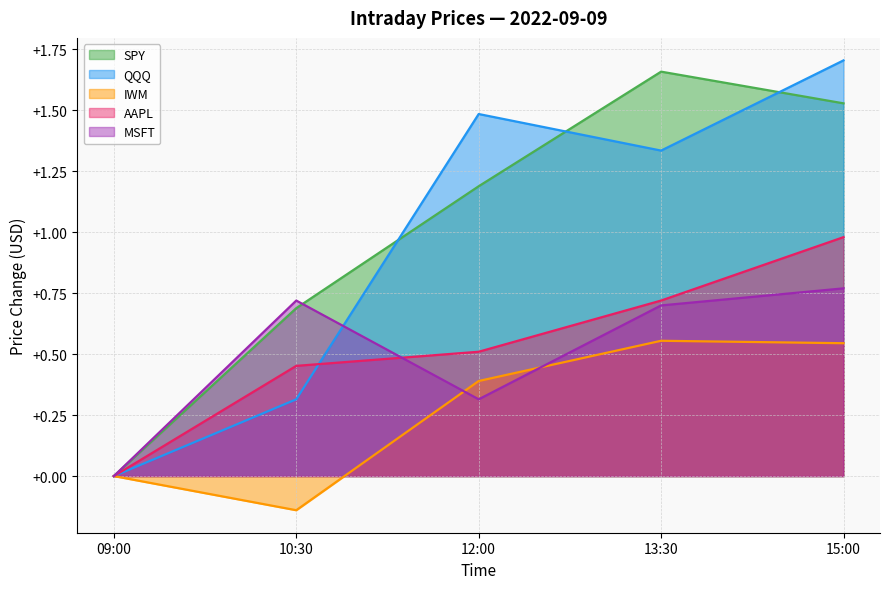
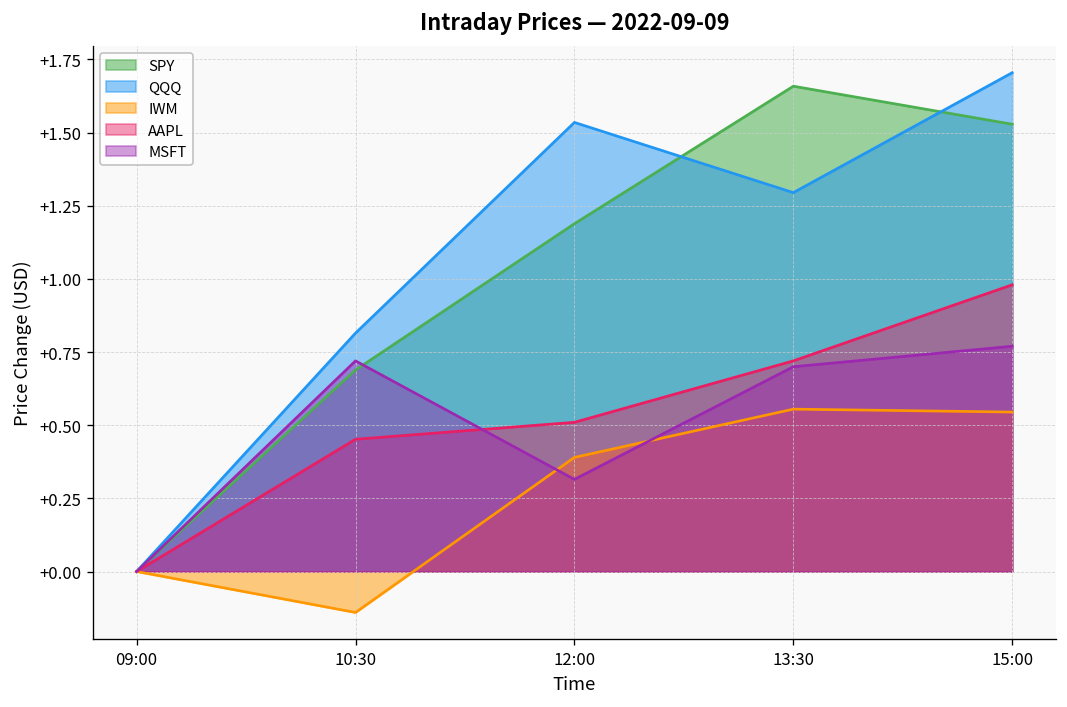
QQQ, 10:30: +0.31 -> +0.81
QQQ, 12:00: +1.49 -> +1.54
QQQ, 13:30: +1.34 -> +1.30
